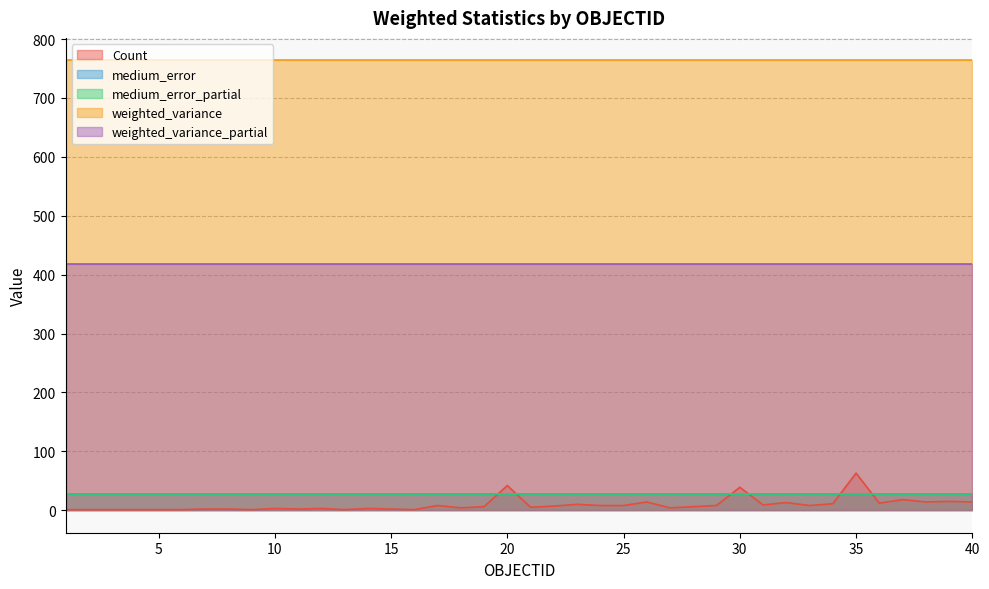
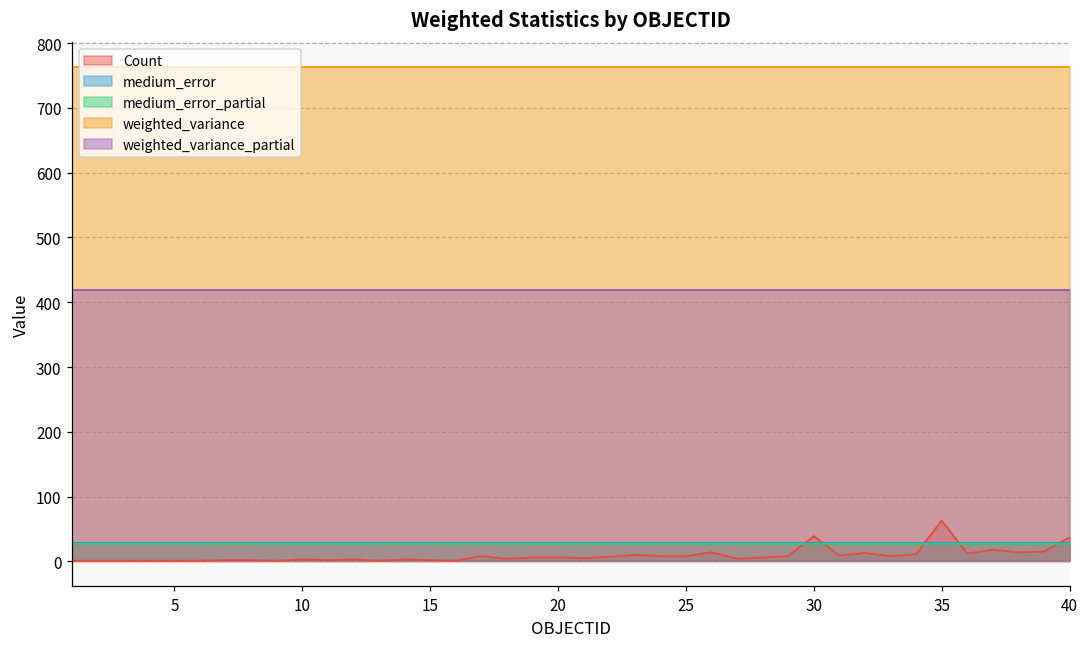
Count, 20: 40 -> 10
Count, 40: 10 -> 40
